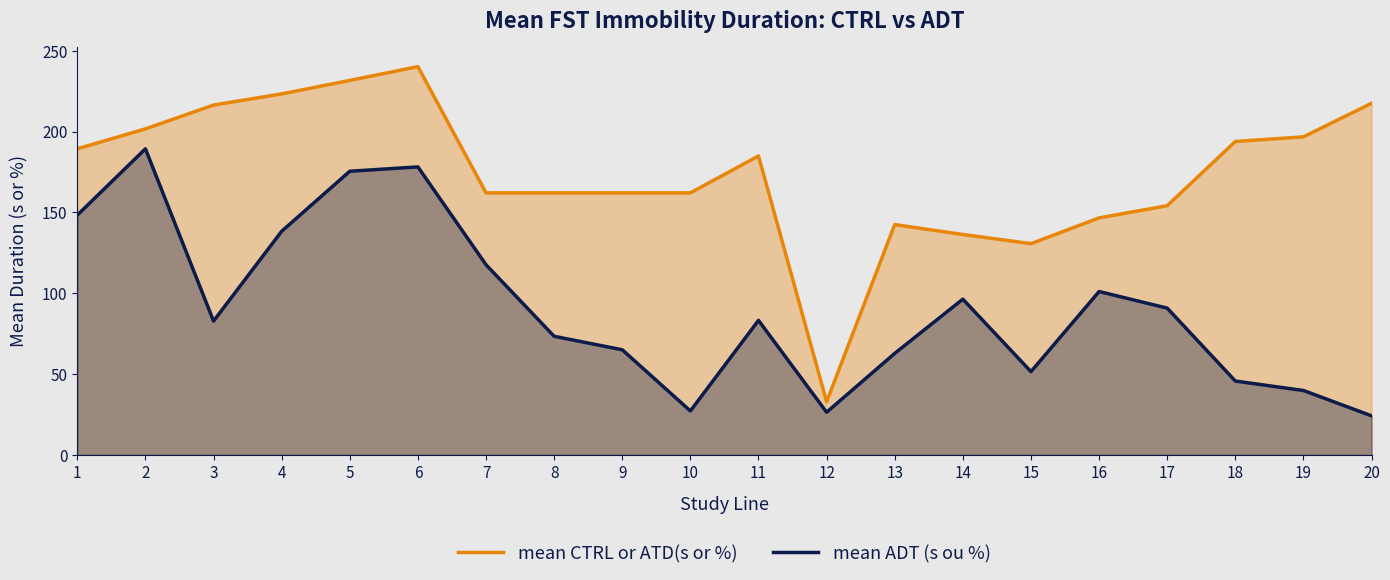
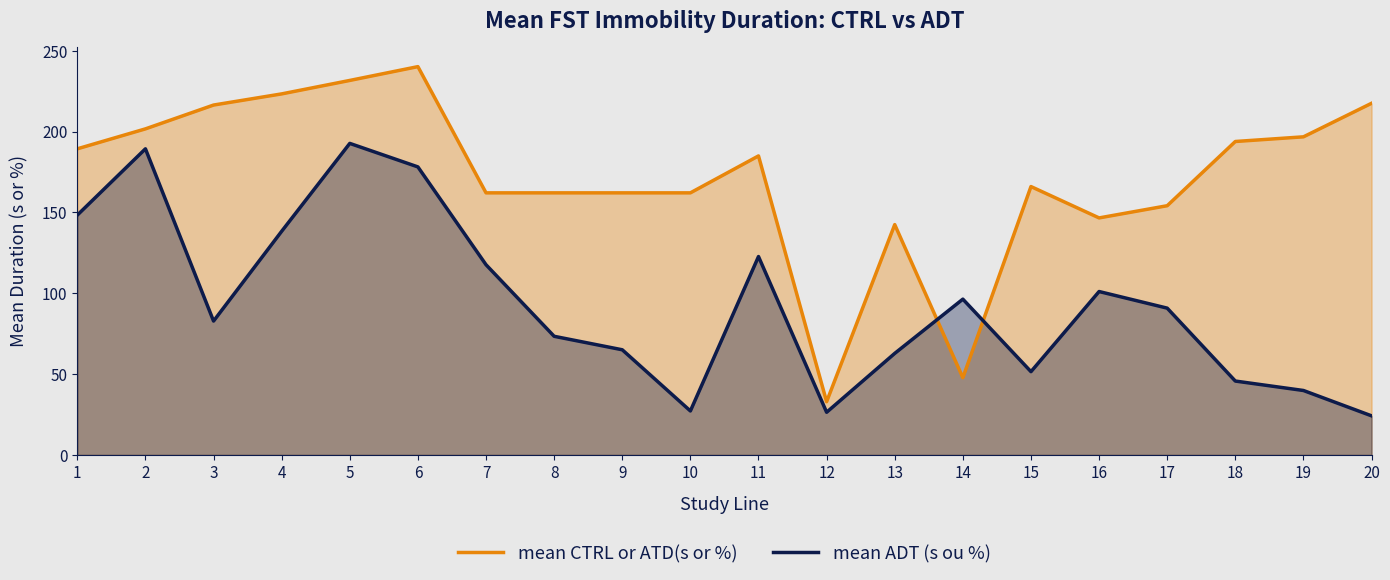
mean ADT (s ou %), 5: 176 -> 193
mean ADT (s ou %), 11: 83 -> 123
mean CTRL or ATD(s or %), 14: 136 -> 48
mean CTRL or ATD(s or %), 15: 131 -> 166
